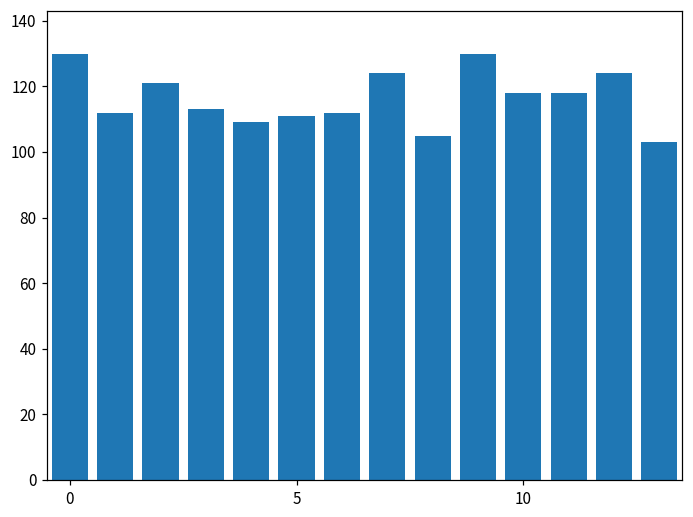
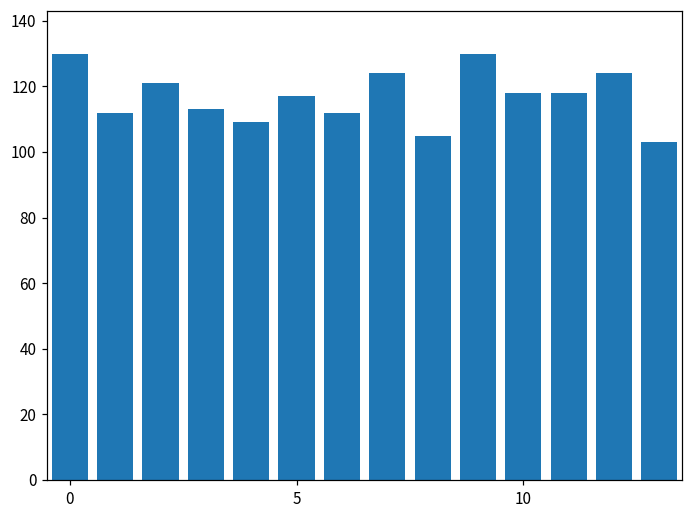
5: 111 -> 117
